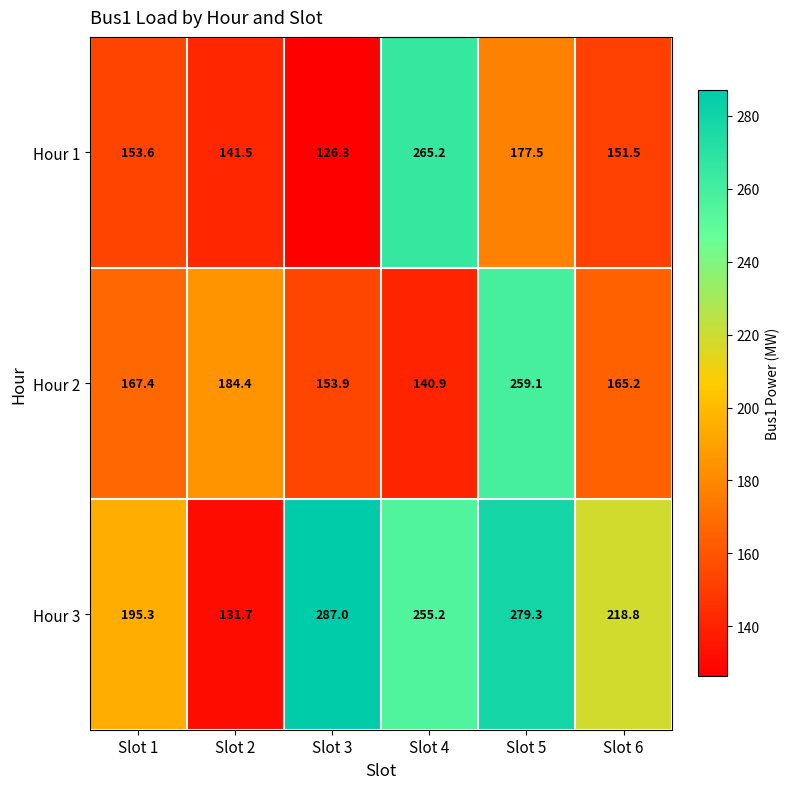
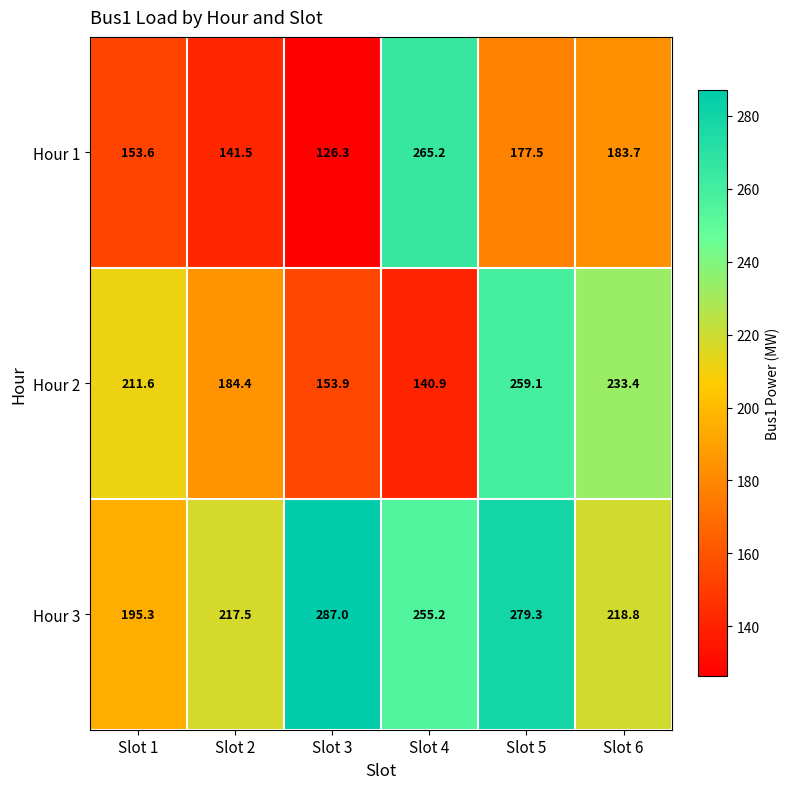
Hour 1, Slot 6: 151.5 -> 183.7
Hour 2, Slot 1: 167.4 -> 211.6
Hour 2, Slot 6: 165.2 -> 233.4
Hour 3, Slot 2: 131.7 -> 217.5
